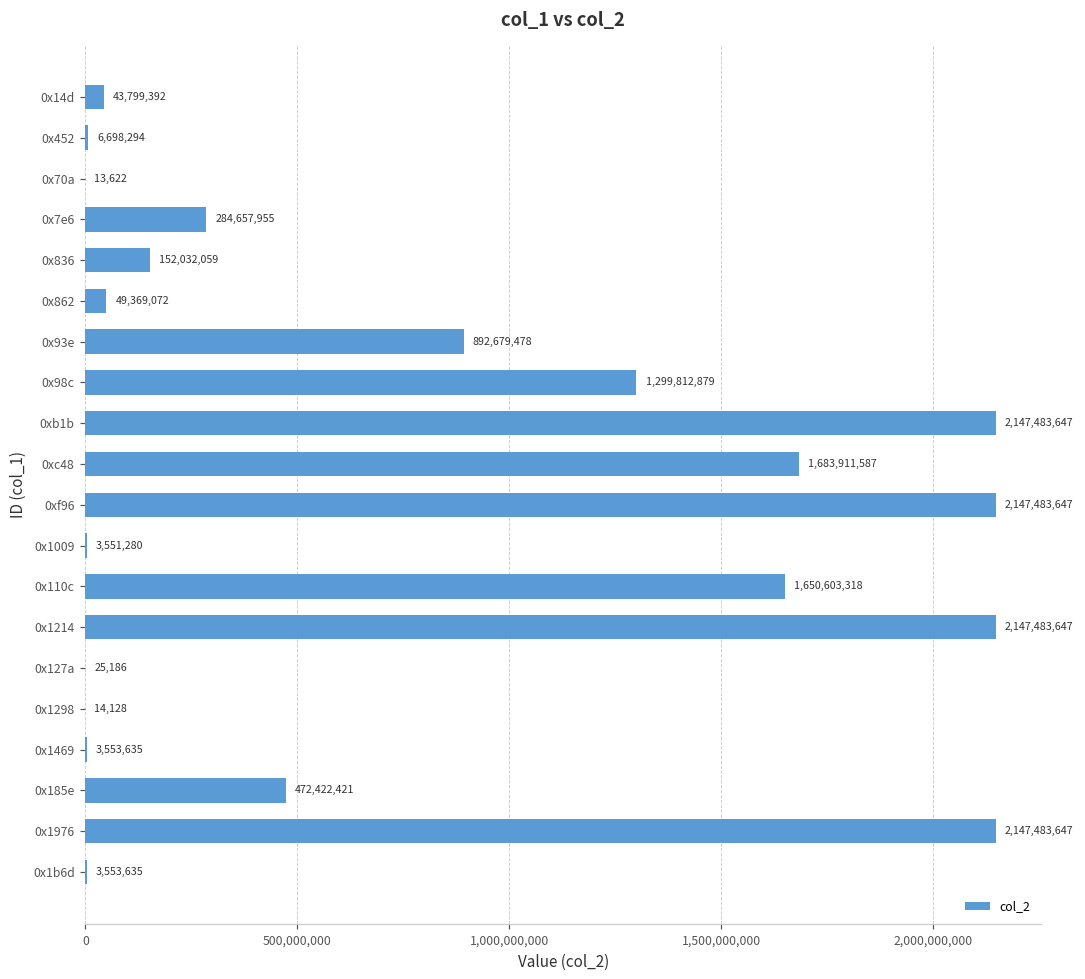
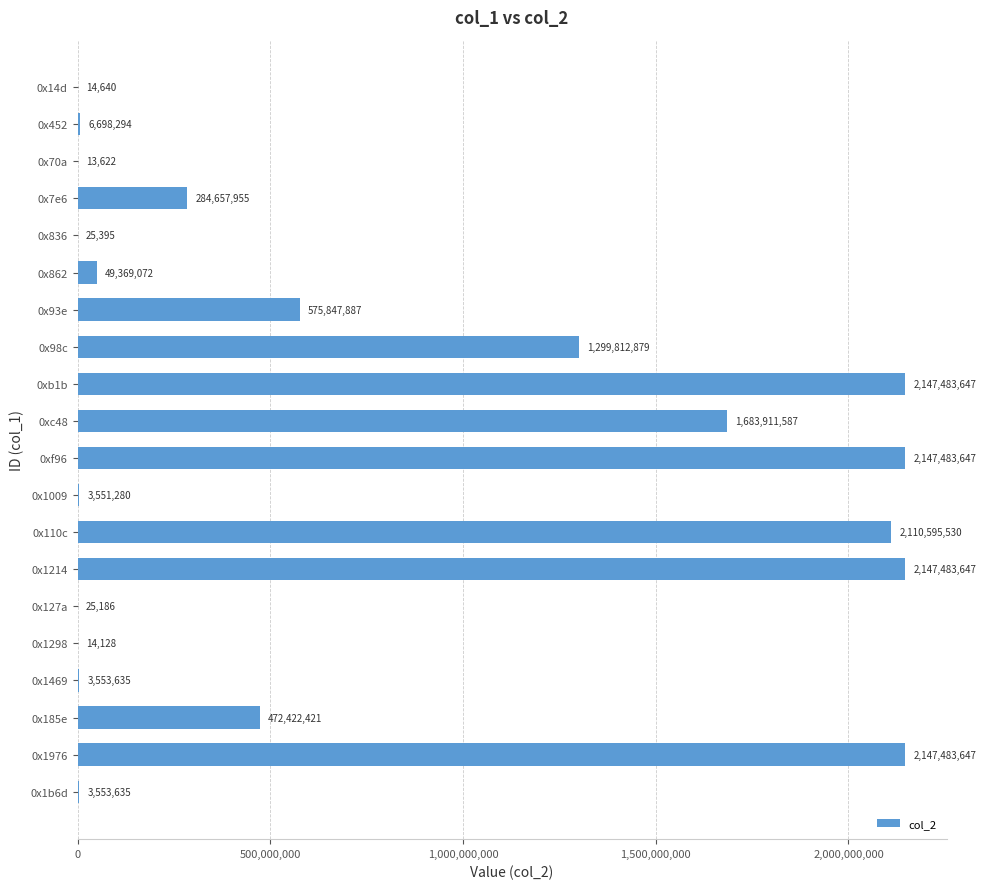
0x14d: 43,799,392 -> 14,640
0x836: 152,032,059 -> 25,395
0x93e: 892,679,478 -> 575,847,887
0x110c: 1,650,603,318 -> 2,110,595,530
